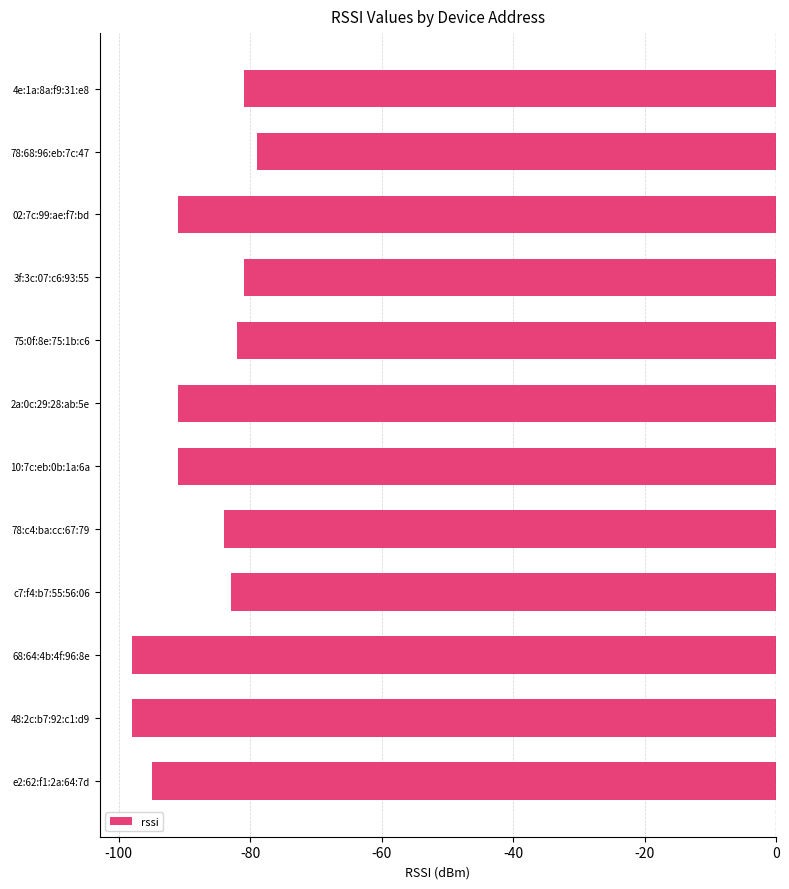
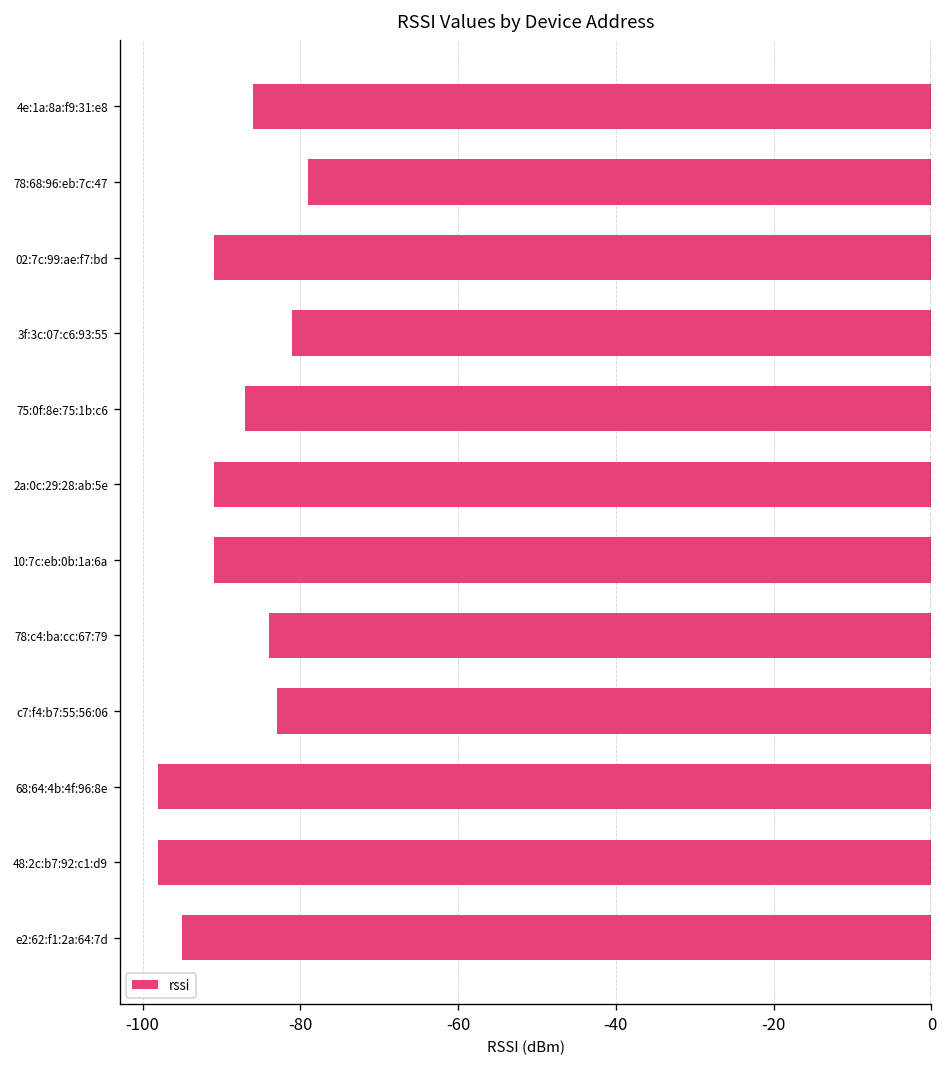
4e:1a:8a:f9:31:e8: -81 -> -86
75:0f:8e:75:1b:c6: -82 -> -87
